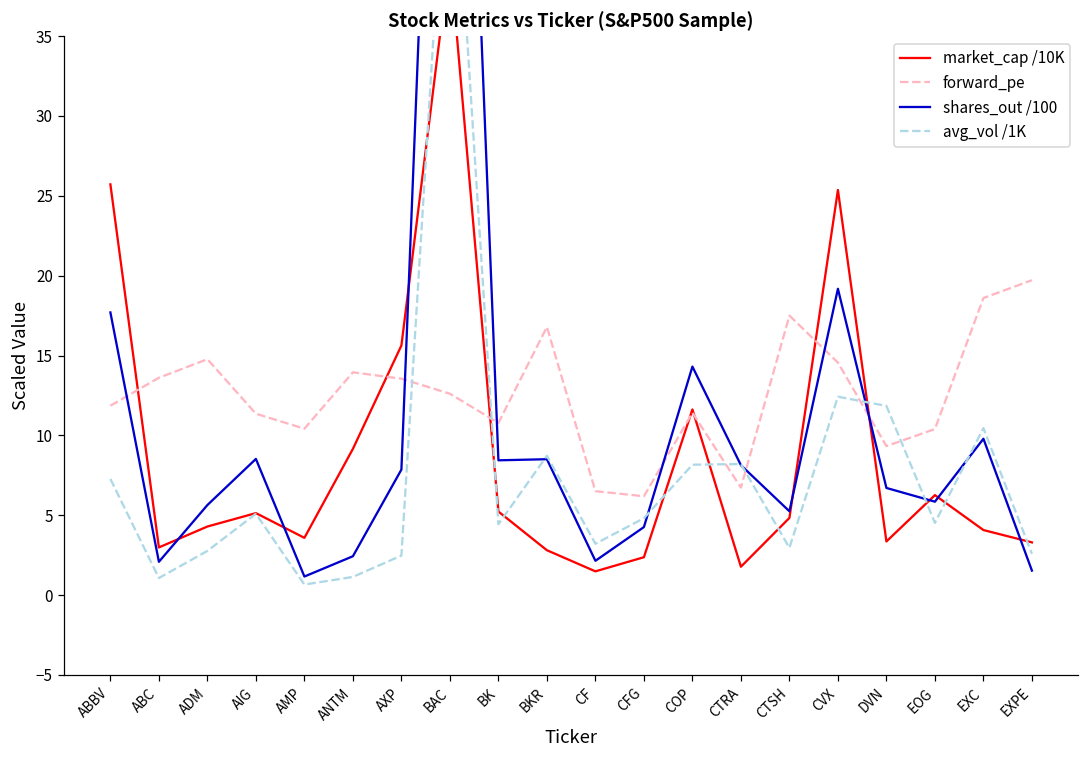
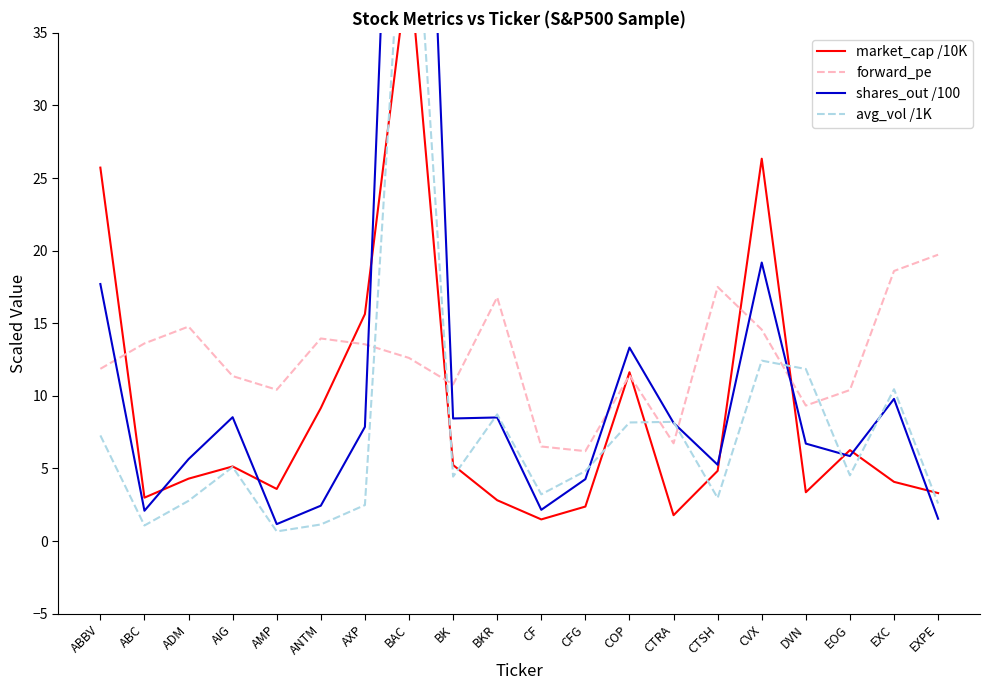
shares_out /100, COP: 14.3 -> 13.3
market_cap /10K, CVX: 25.4 -> 26.3
